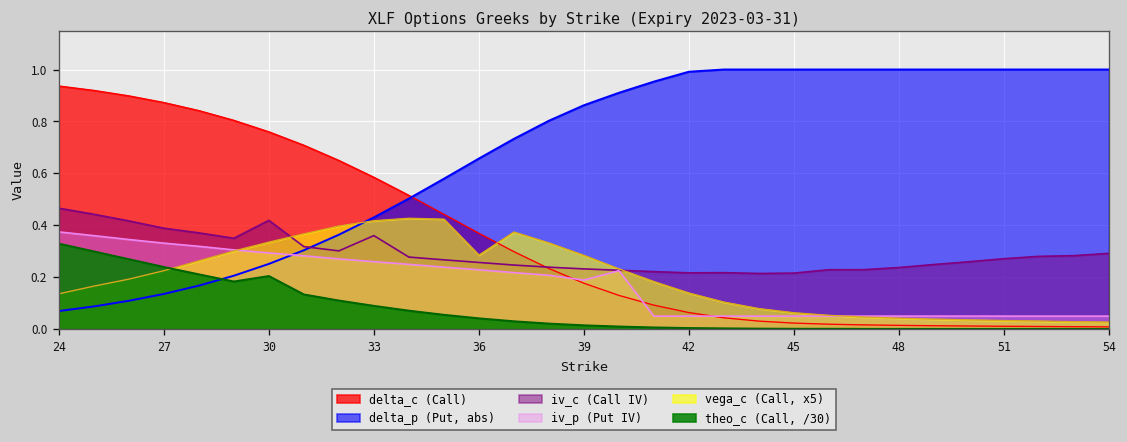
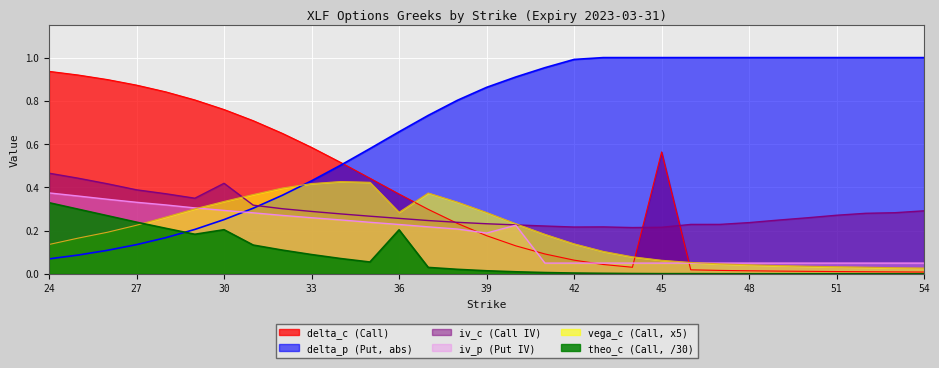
iv_c (Call IV), 33: 0.36 -> 0.29
theo_c (Call, /30), 36: 0.04 -> 0.20
delta_c (Call), 45: 0.02 -> 0.56
